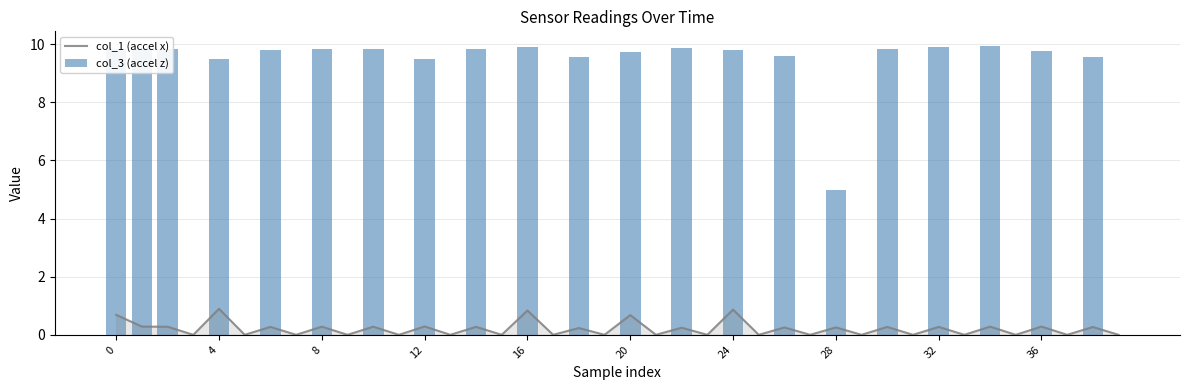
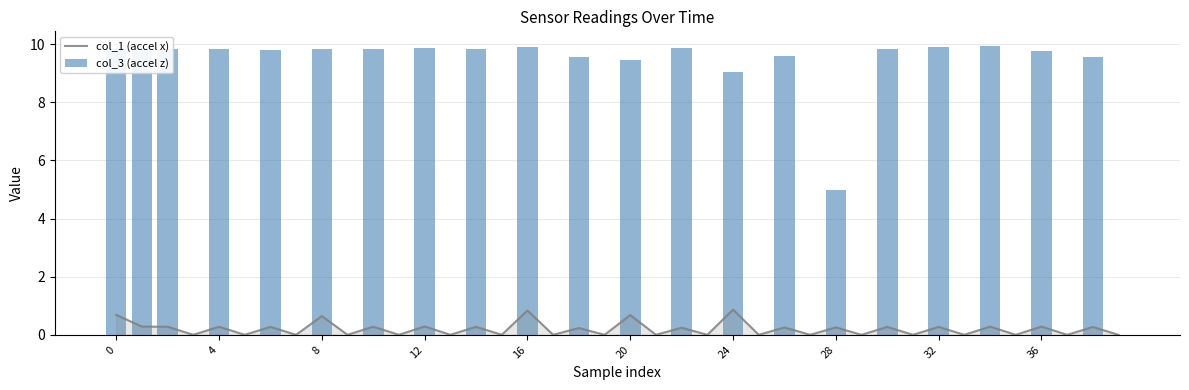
col_1 (accel x), 4: 0.9 -> 0.3
col_3 (accel z), 4: 9.5 -> 9.8
col_1 (accel x), 8: 0.3 -> 0.6
col_3 (accel z), 12: 9.5 -> 9.8
col_3 (accel z), 20: 9.7 -> 9.4
col_3 (accel z), 24: 9.8 -> 9.0
